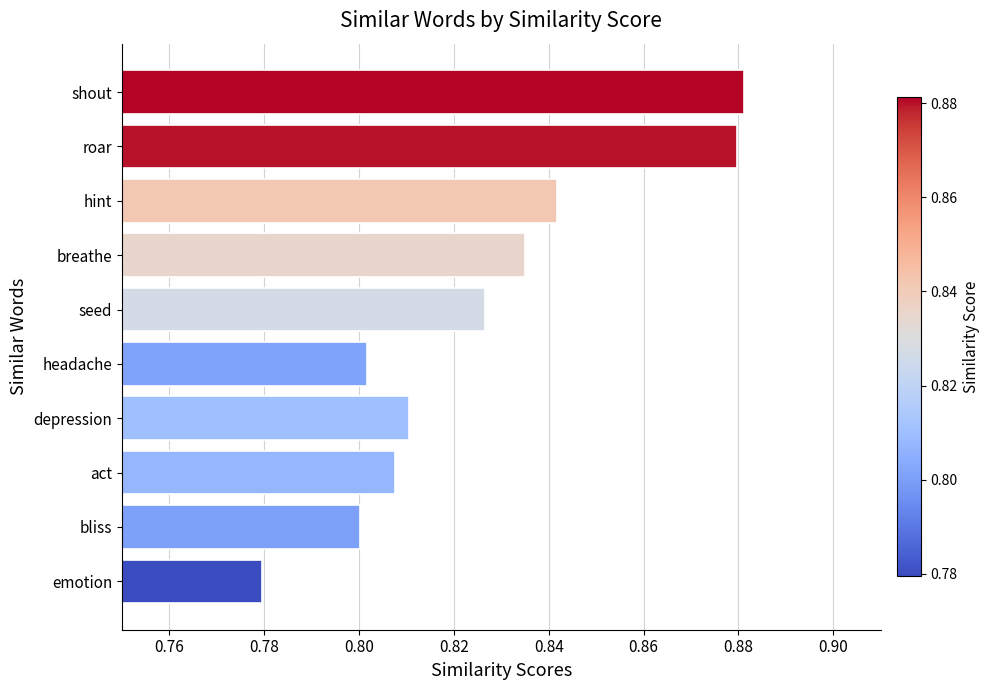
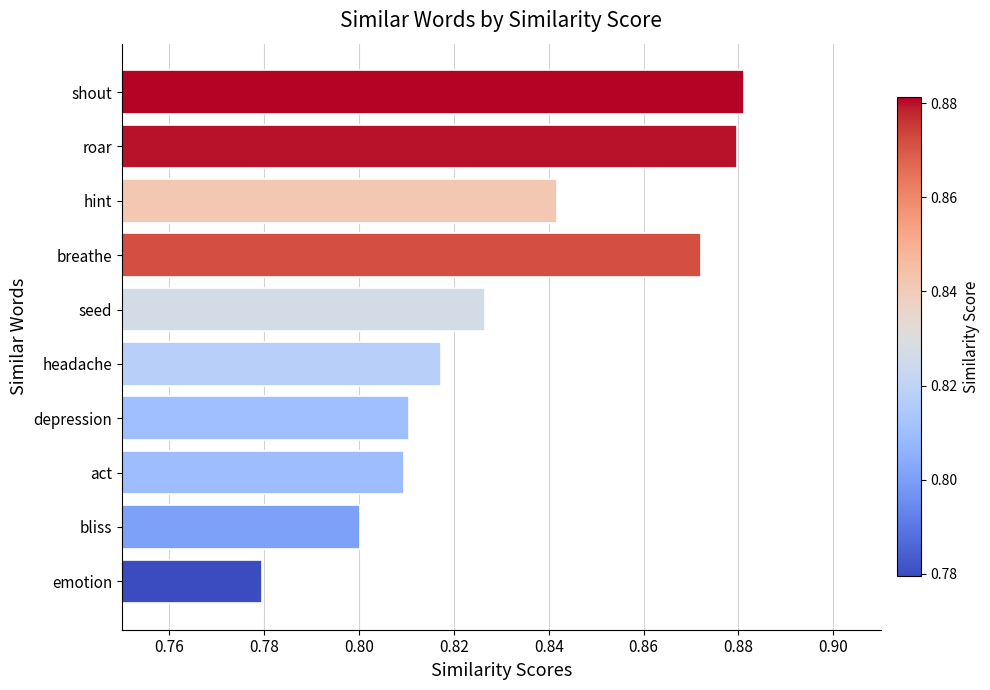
breathe: 0.835 -> 0.872
headache: 0.802 -> 0.817
act: 0.808 -> 0.809
